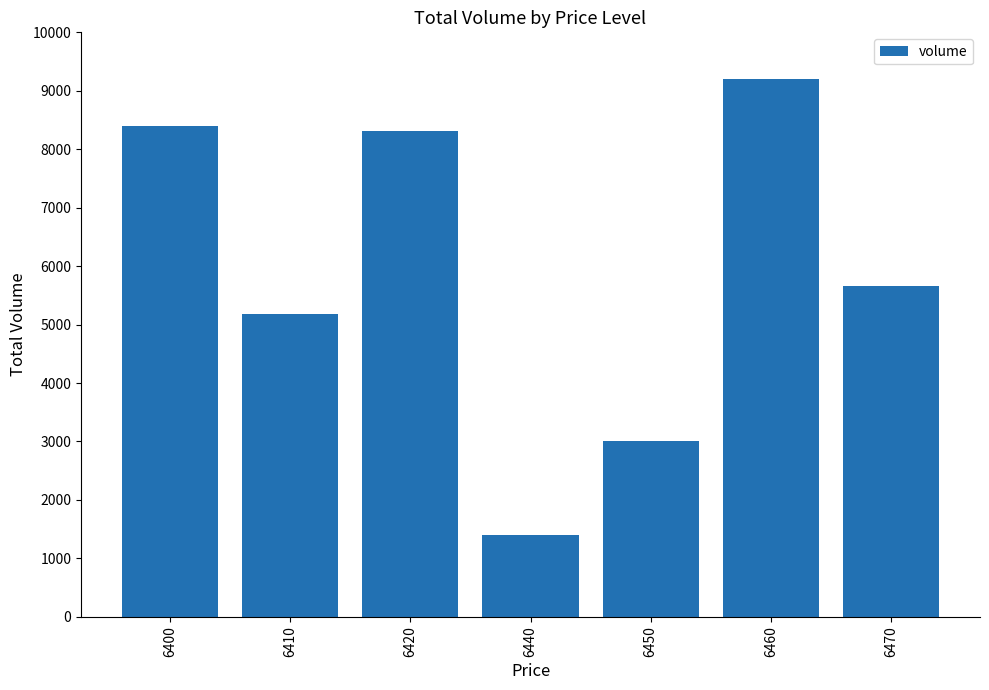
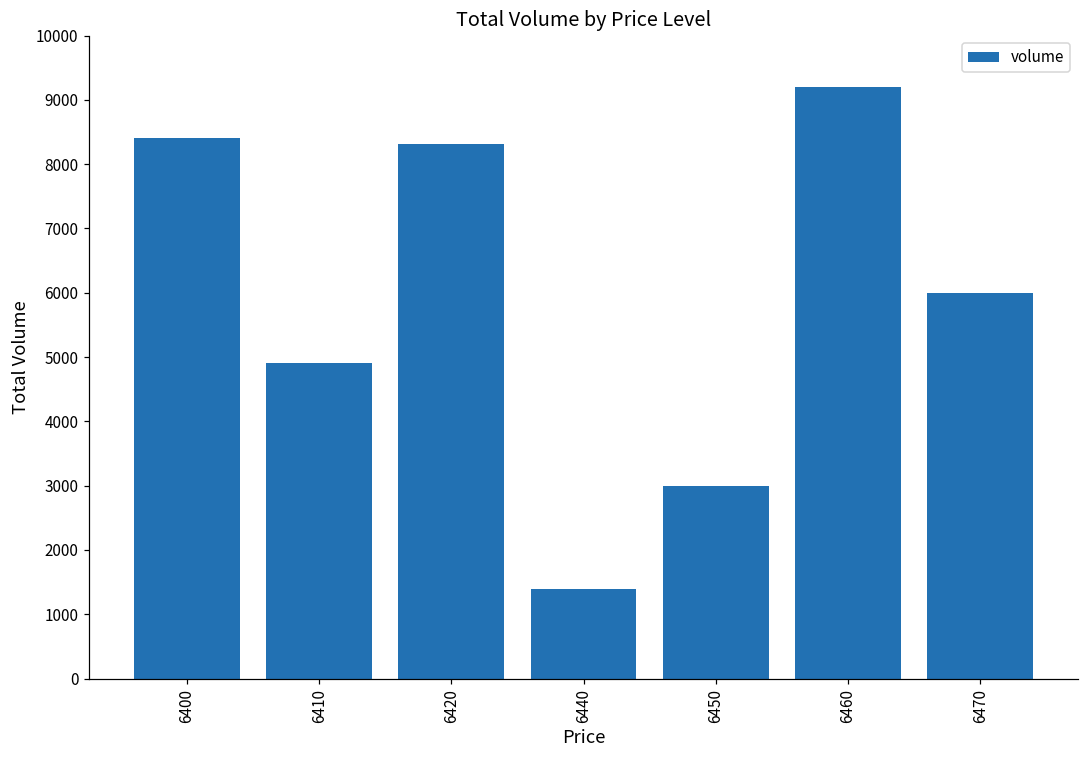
6410: 5200 -> 4900
6470: 5700 -> 6000
